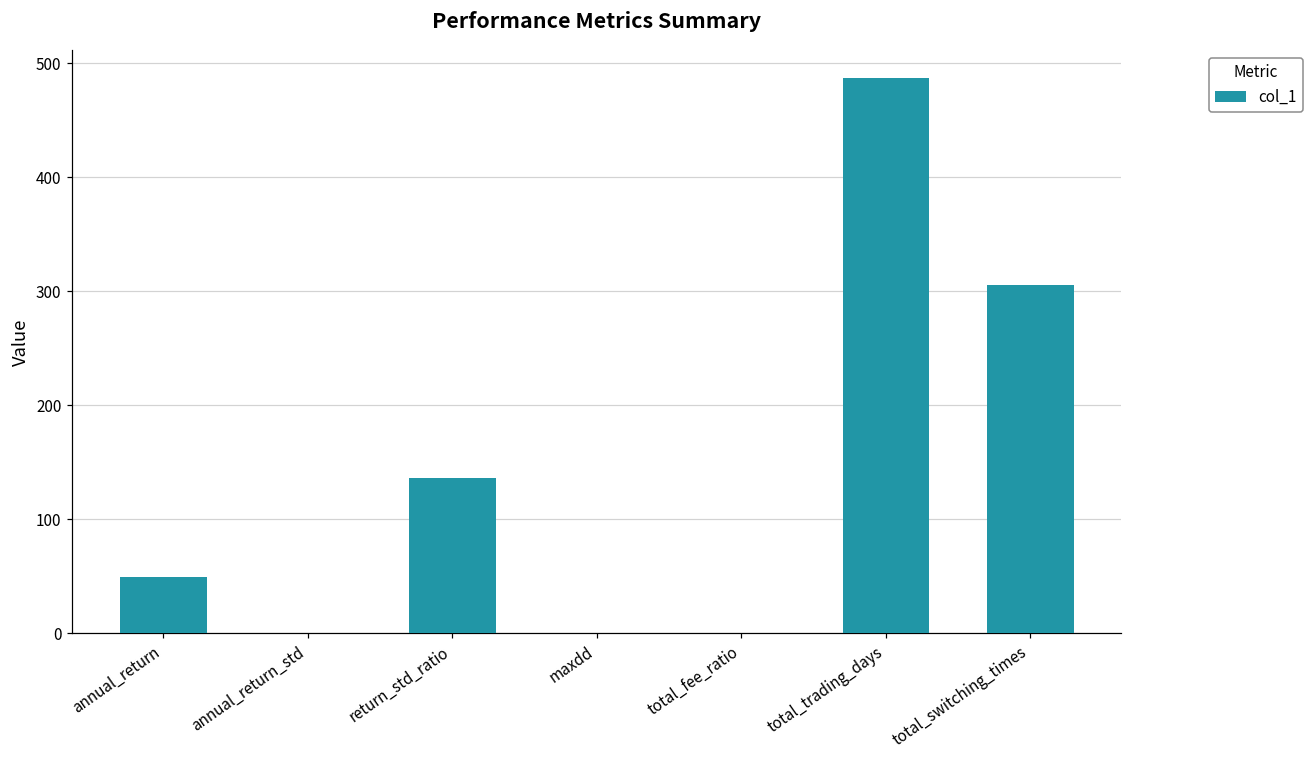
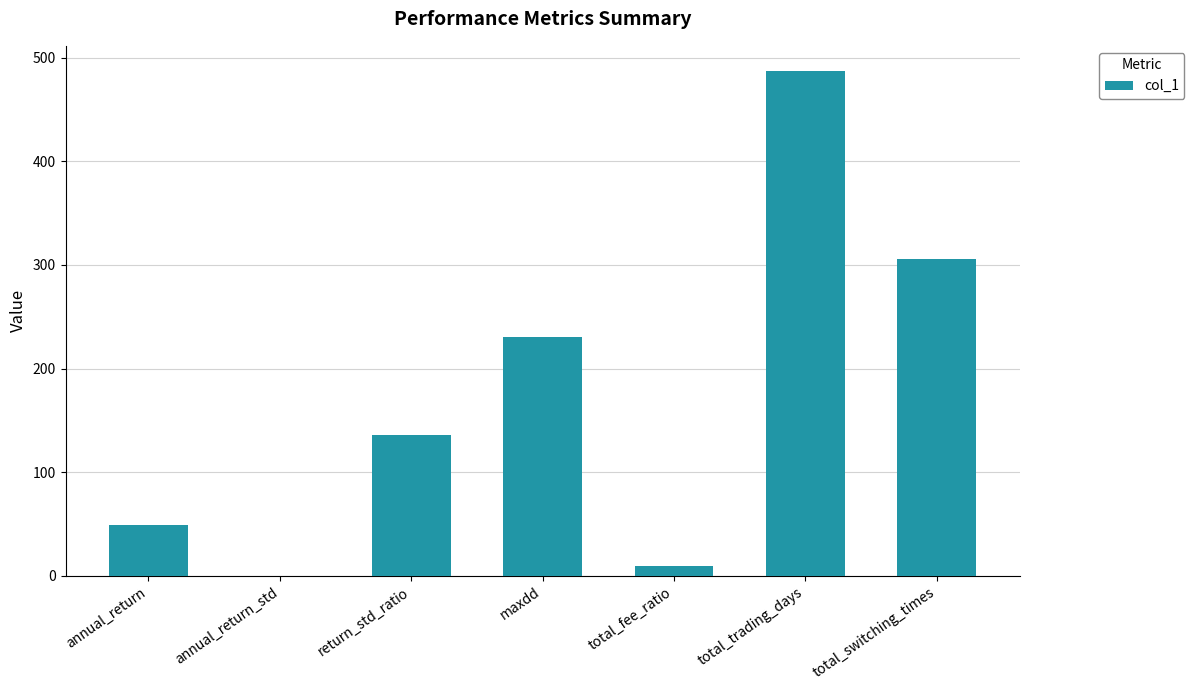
maxdd: 0 -> 231
total_fee_ratio: 1 -> 10
